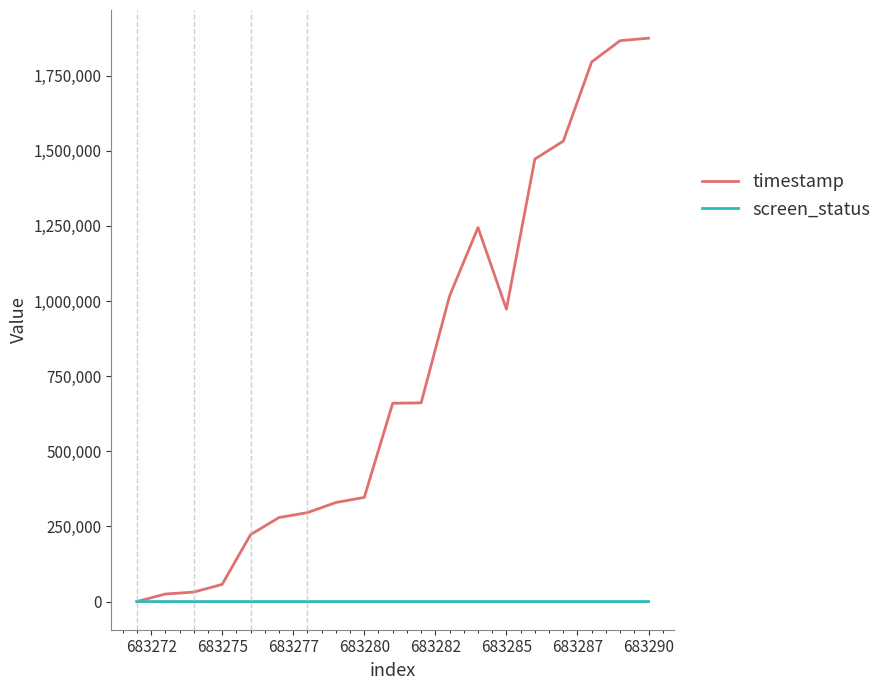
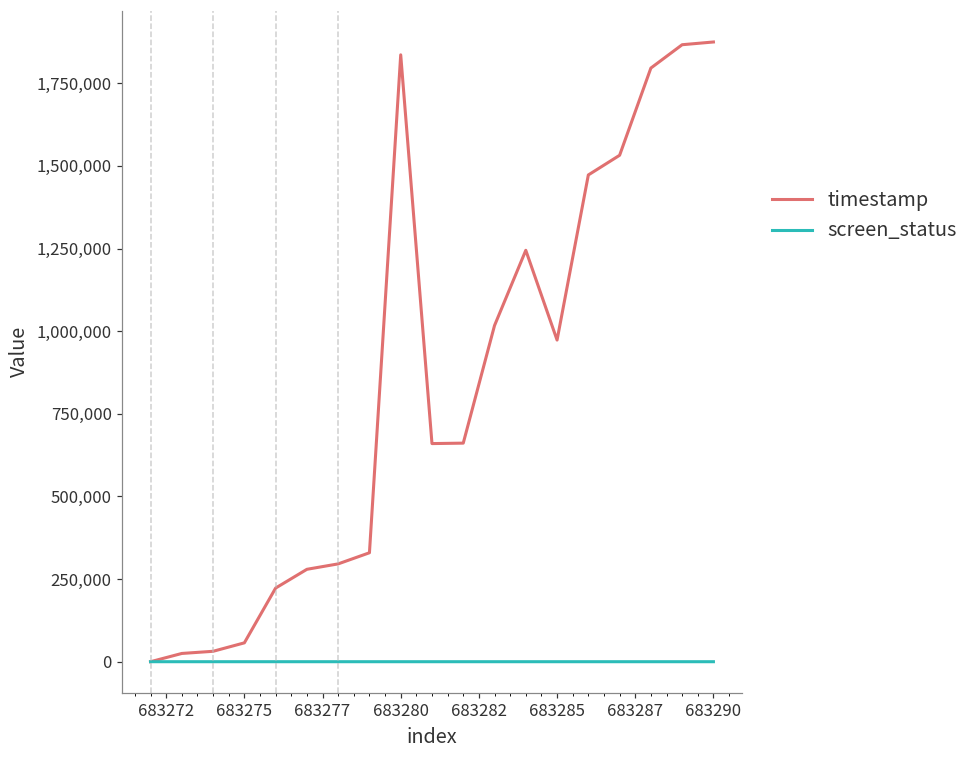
timestamp, 683280: 350,000 -> 1,840,000
